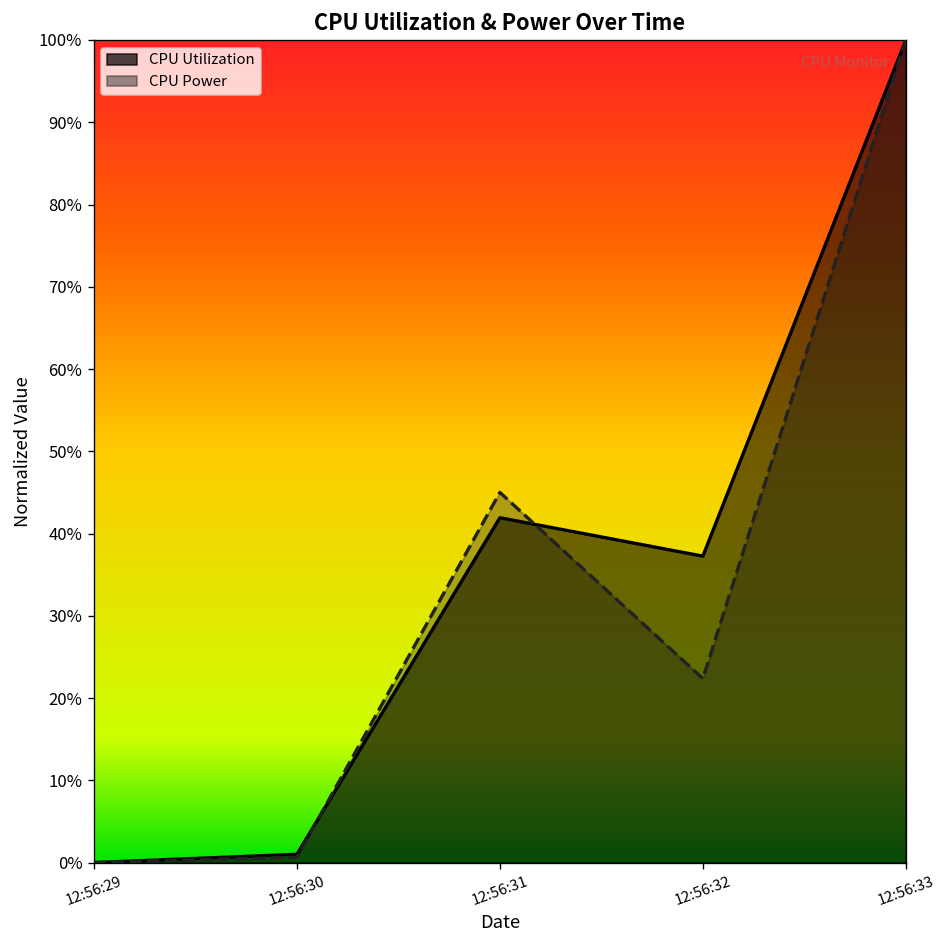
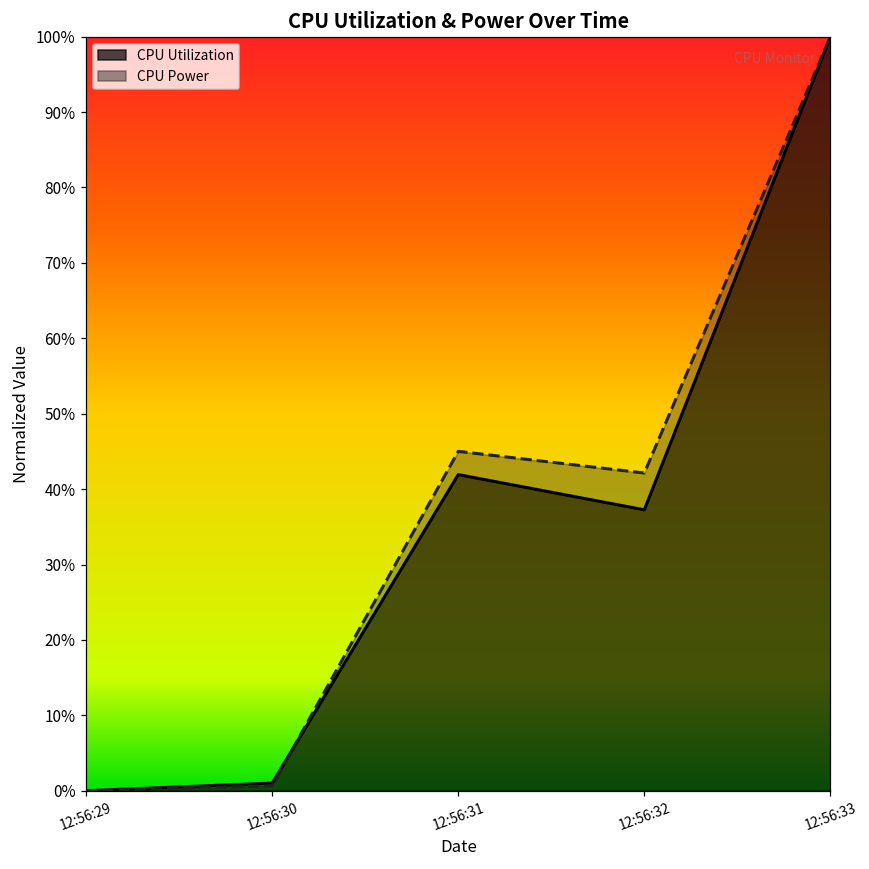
CPU Power, 12:56:32: 22% -> 42%
